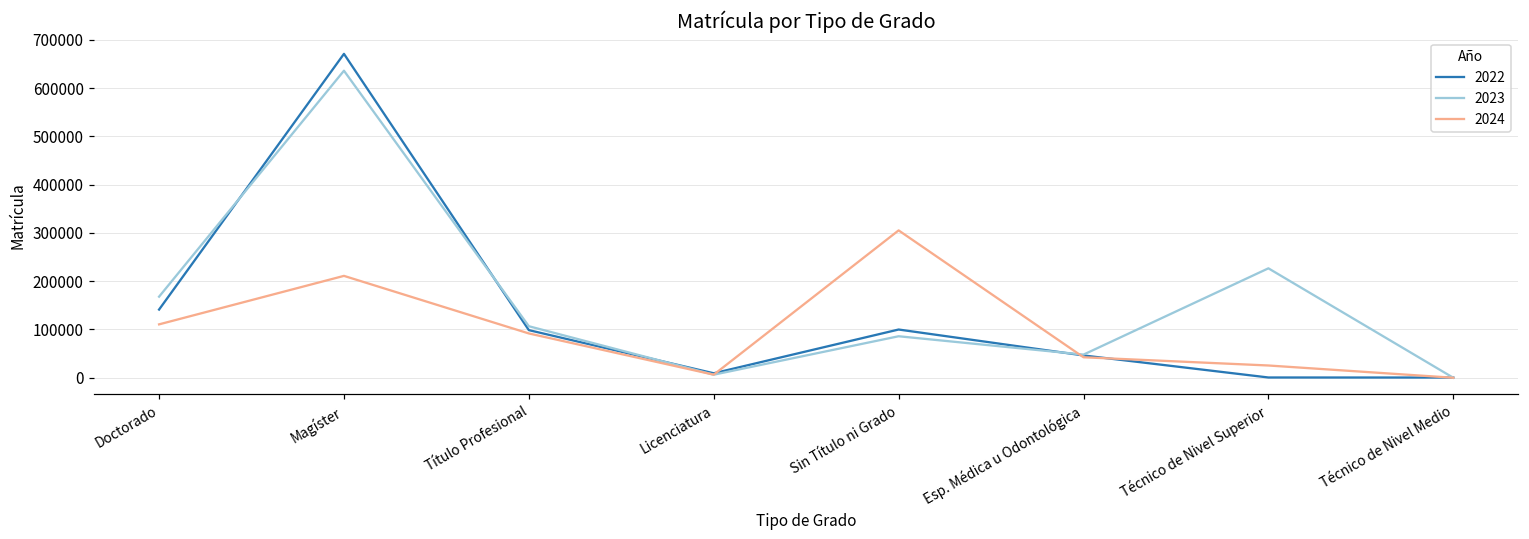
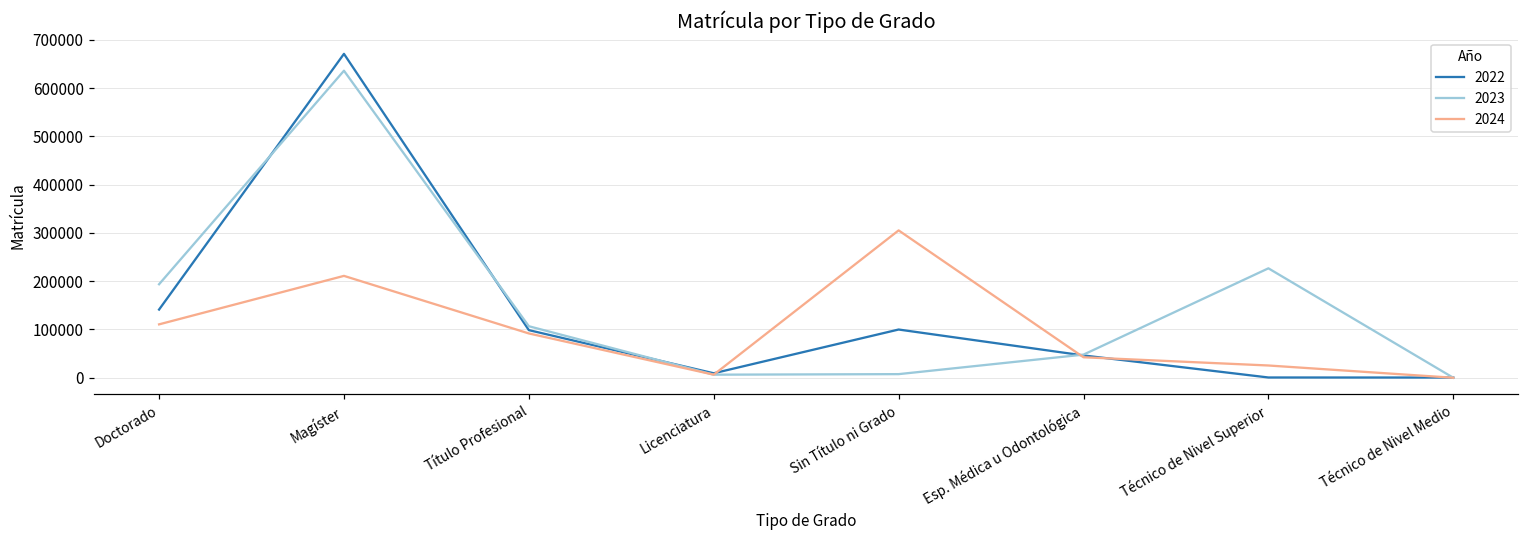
2023, Doctorado: 170000 -> 190000
2023, Sin Título ni Grado: 90000 -> 10000
